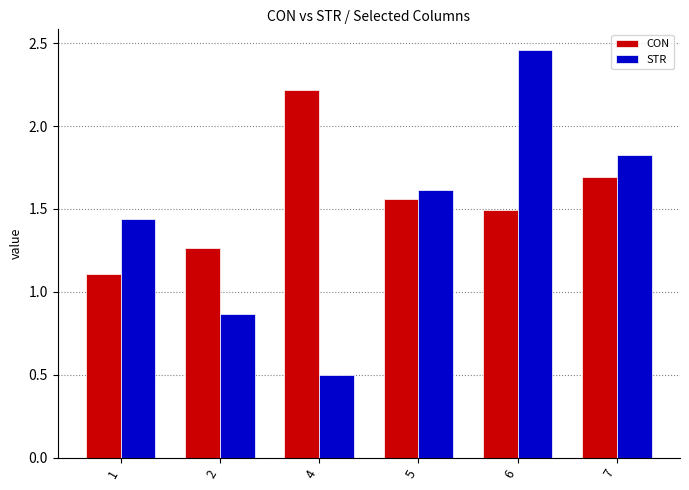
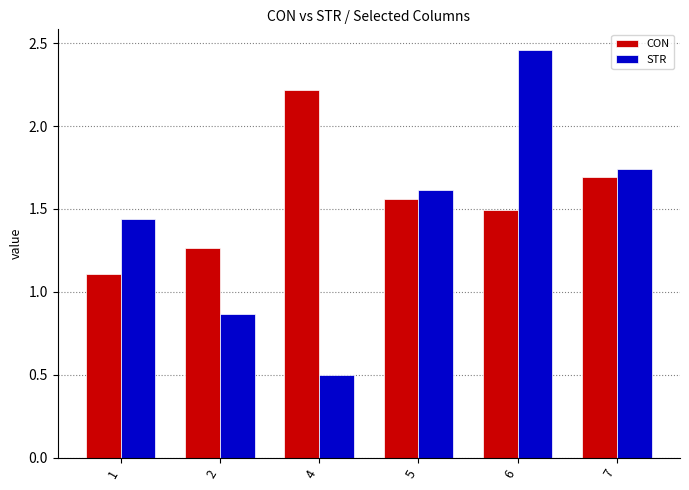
STR, 7: 1.83 -> 1.74
